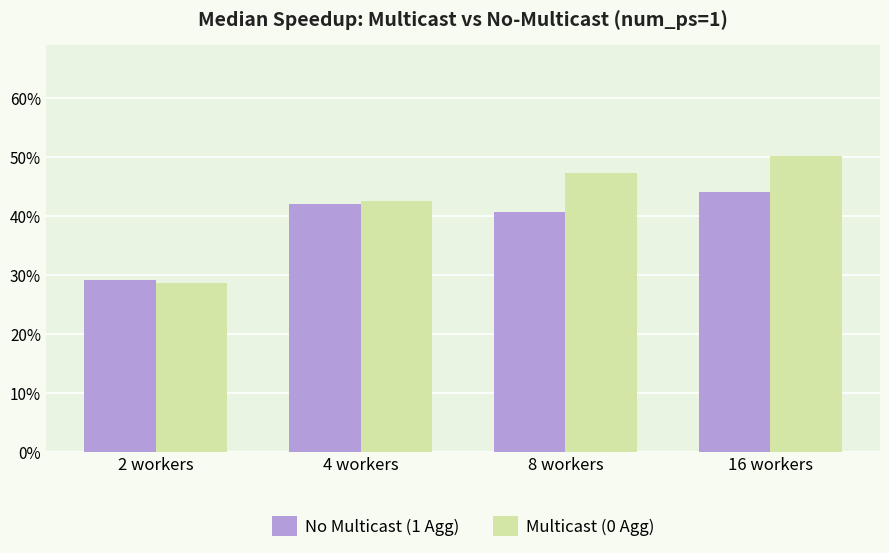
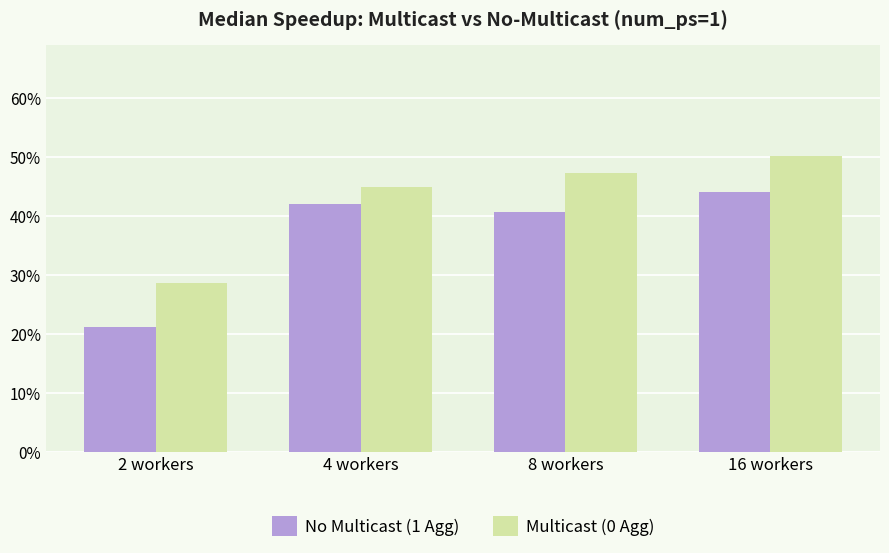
No Multicast (1 Agg), 2 workers: 29% -> 21%
Multicast (0 Agg), 4 workers: 43% -> 45%
